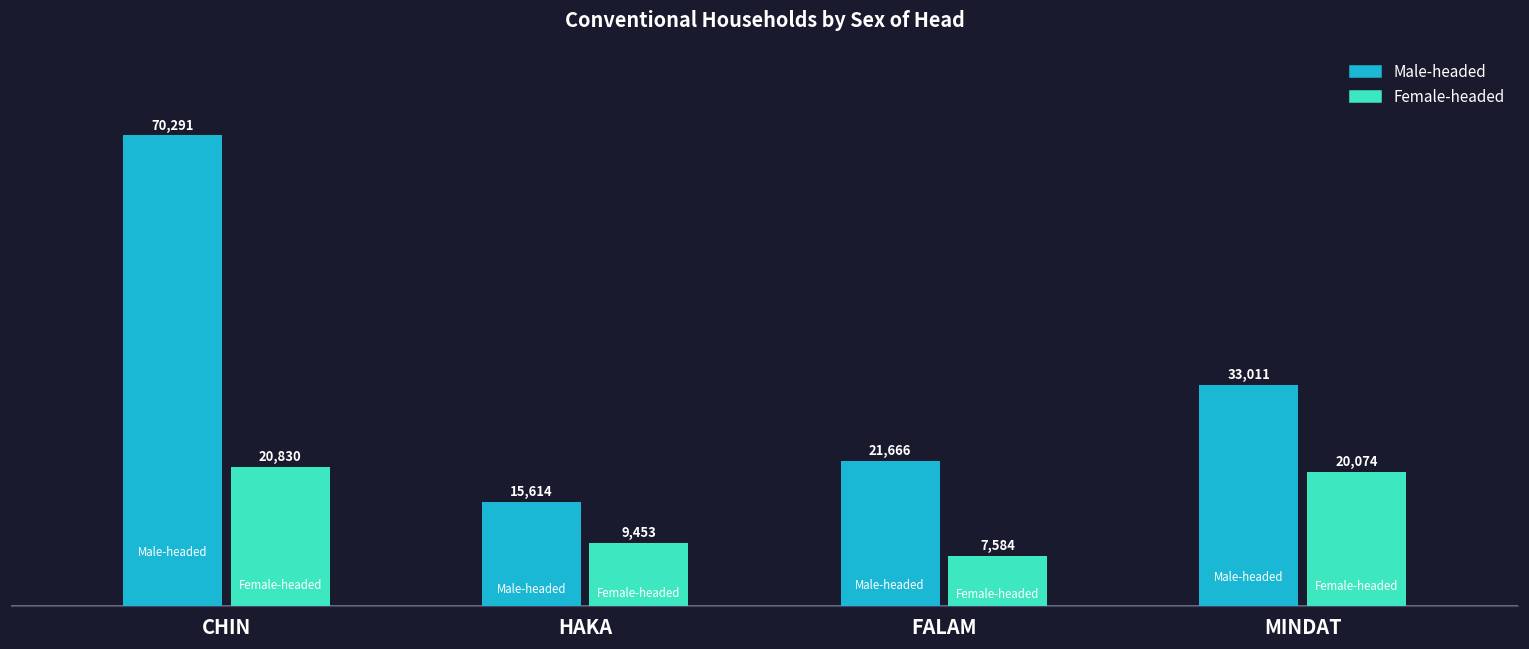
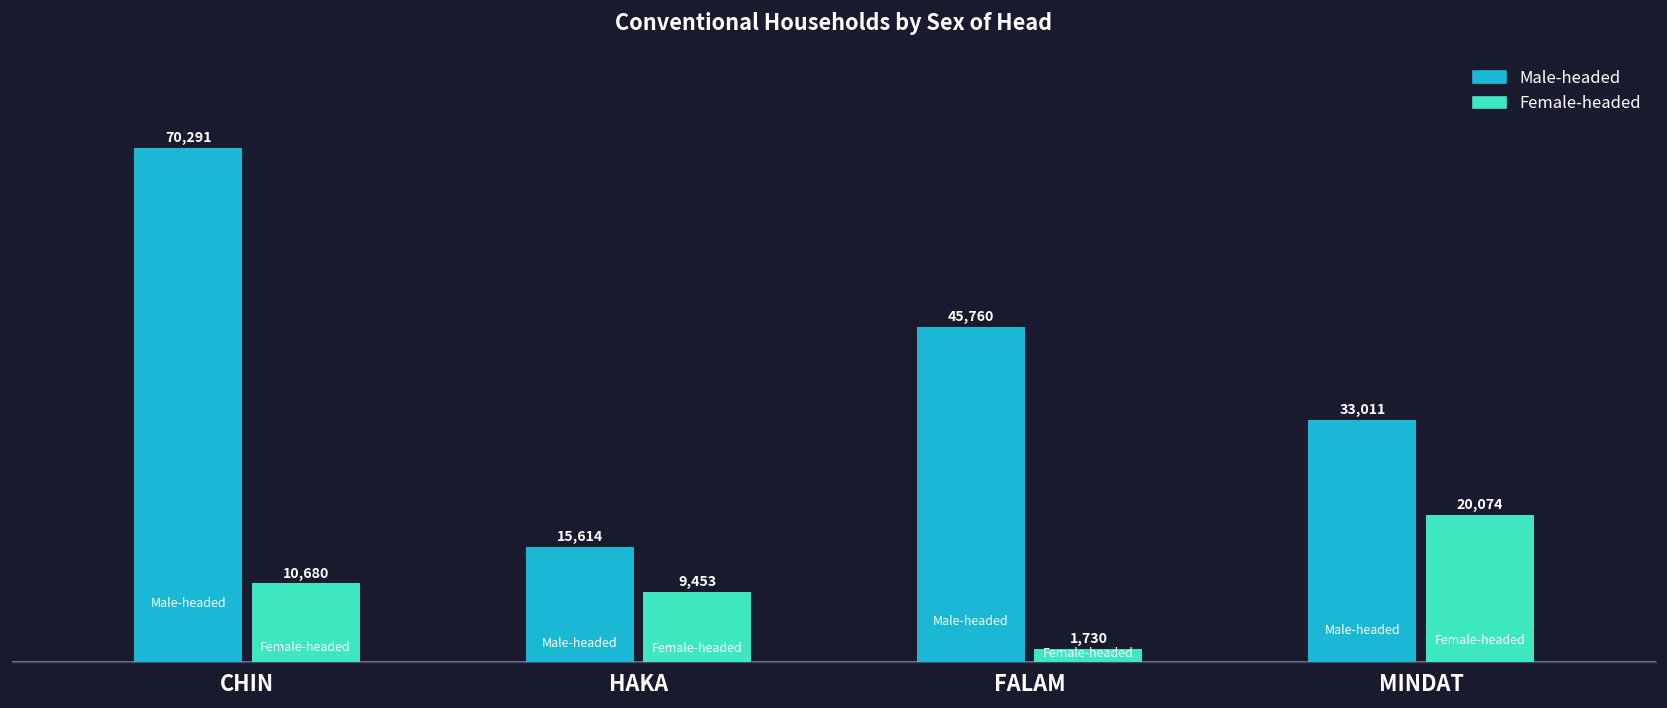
Female-headed, CHIN: 20,830 -> 10,680
Male-headed, FALAM: 21,666 -> 45,760
Female-headed, FALAM: 7,584 -> 1,730
